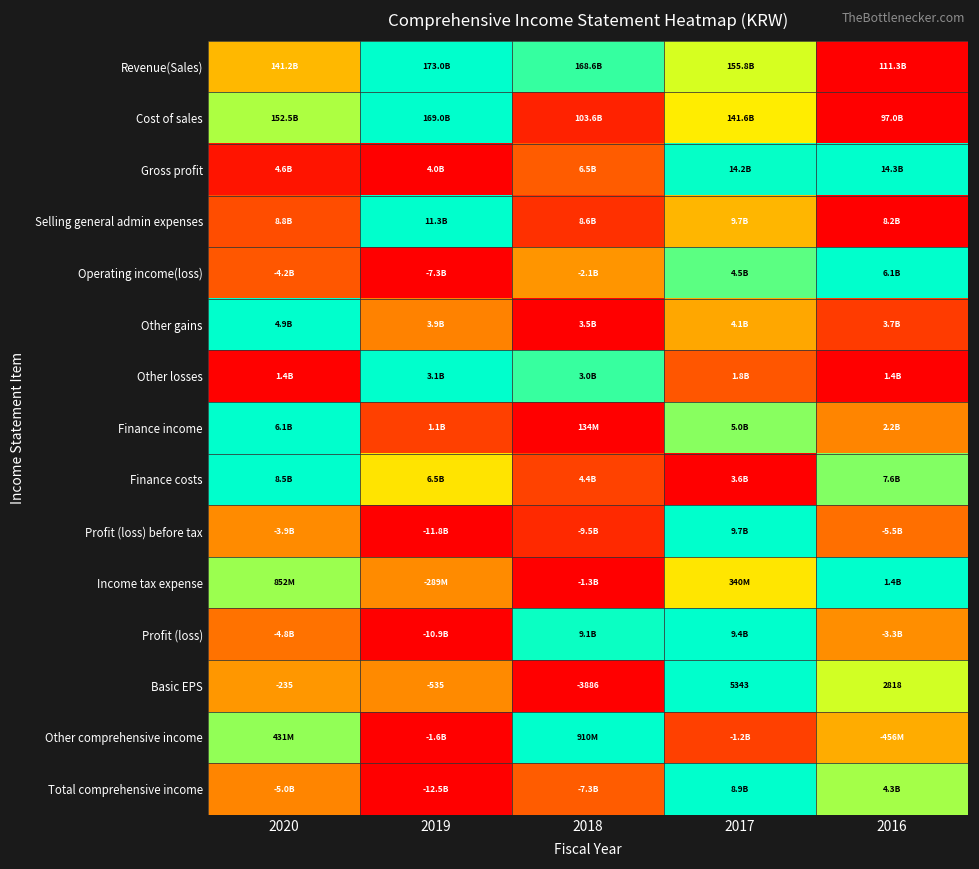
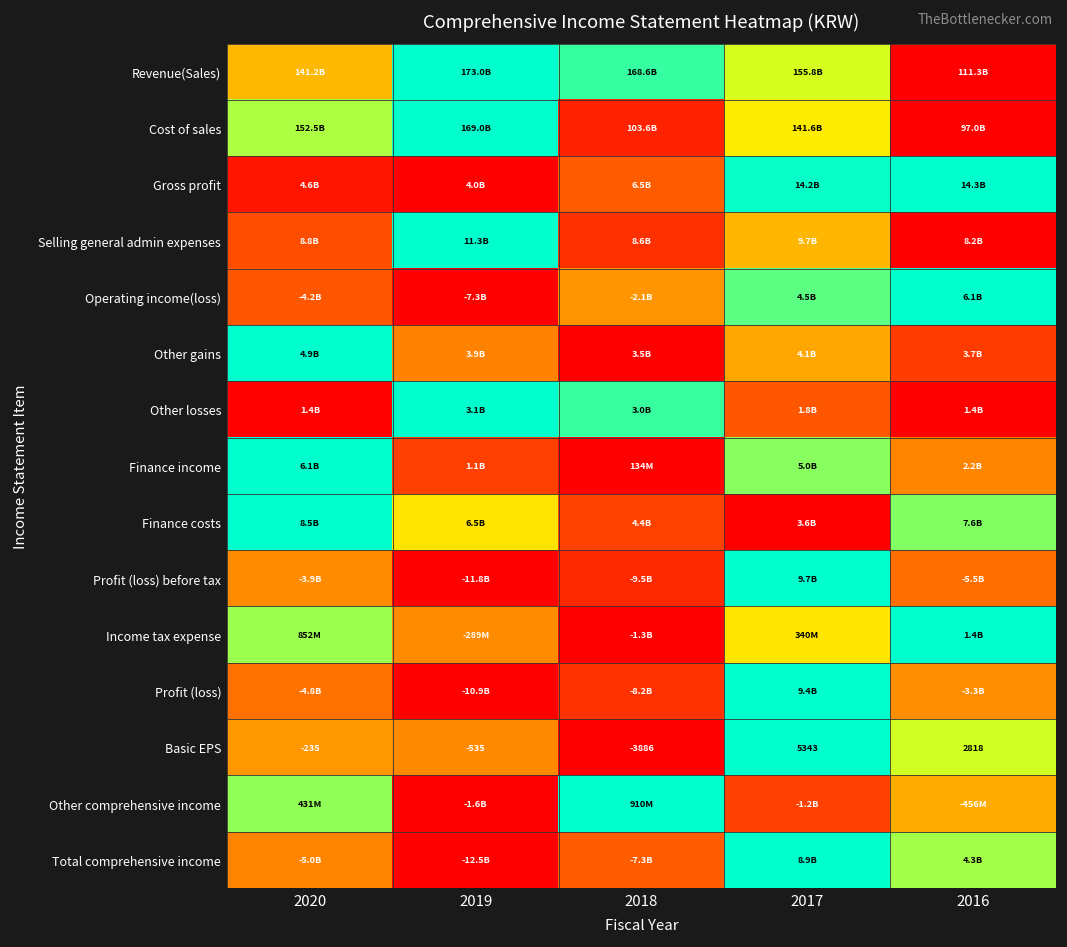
Profit (loss), 2018: 9.1B -> -8.2B
